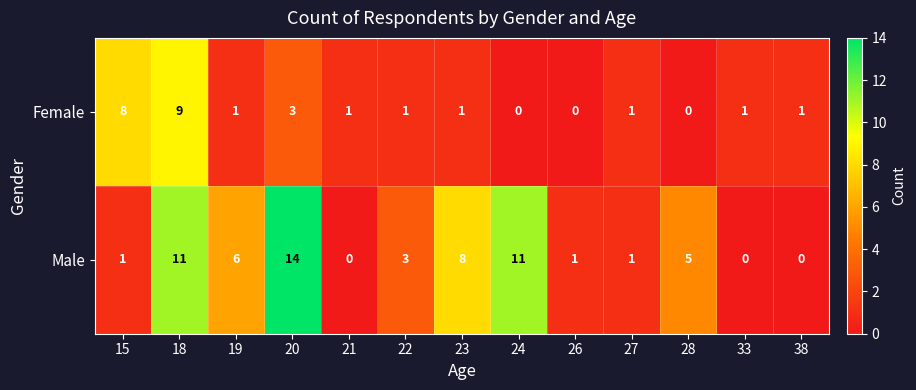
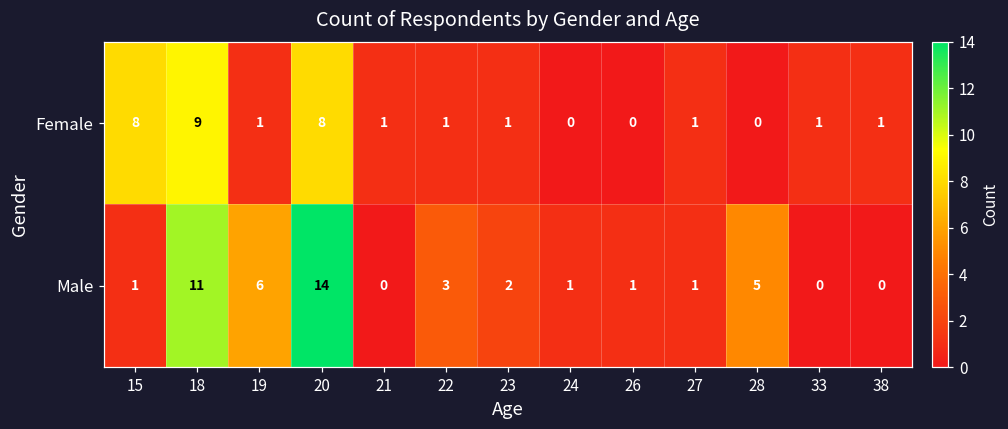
Female, 20: 3 -> 8
Male, 23: 8 -> 2
Male, 24: 11 -> 1
